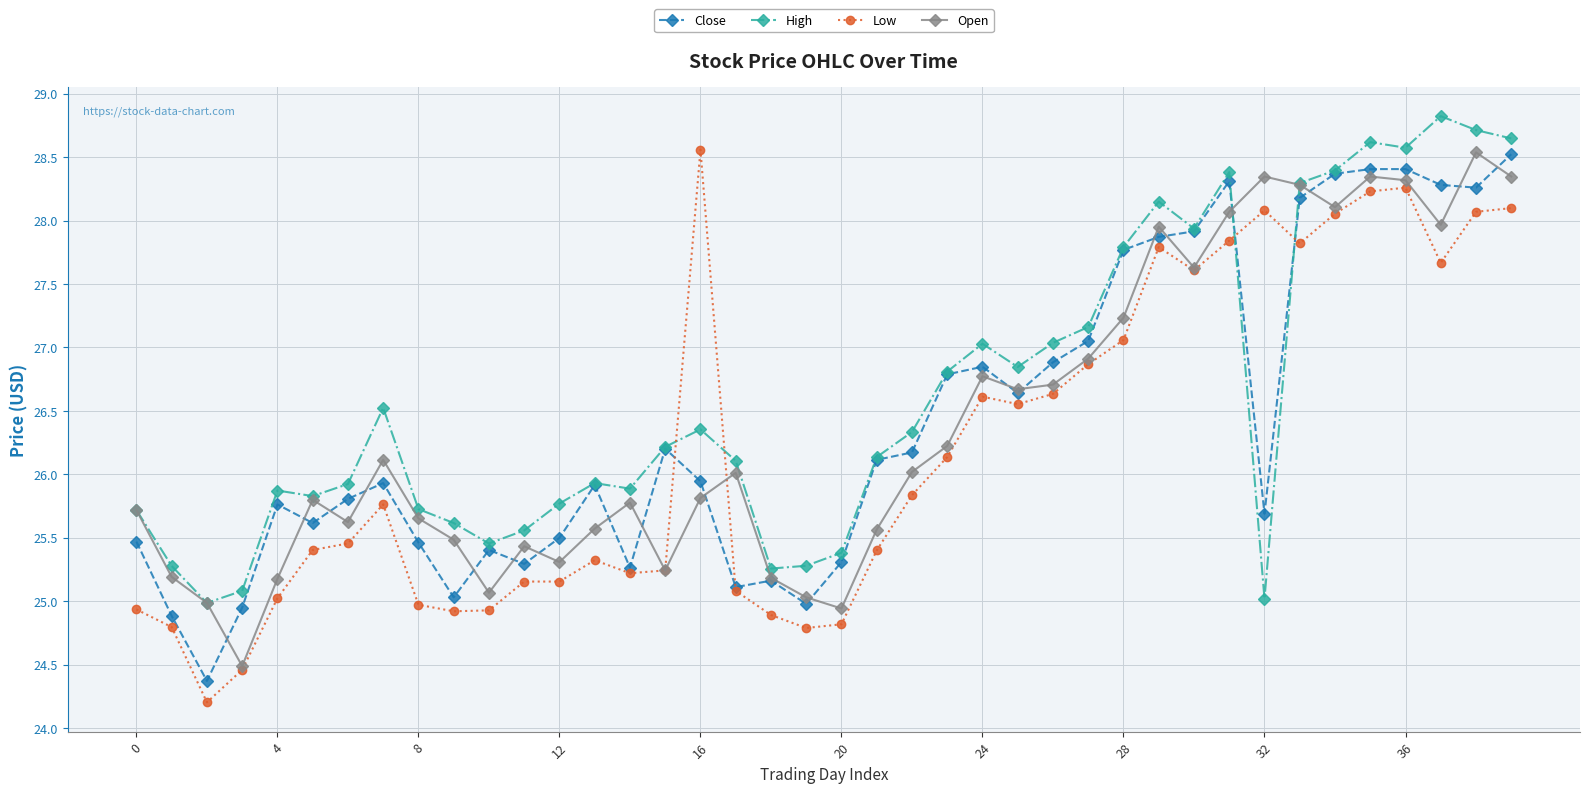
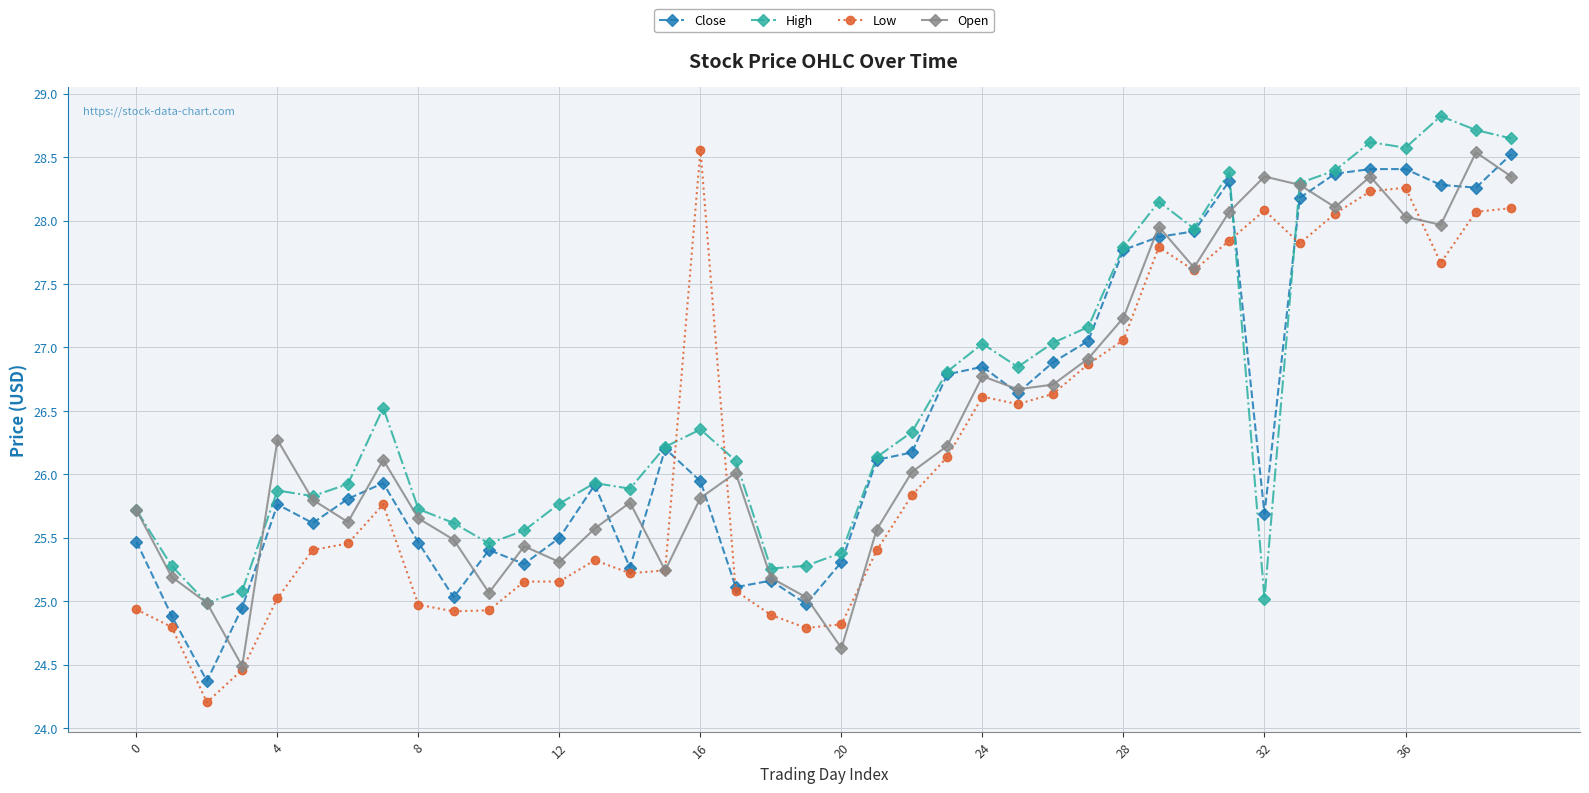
Open, 4: 25.18 -> 26.27
Open, 20: 24.94 -> 24.63
Open, 36: 28.32 -> 28.03
